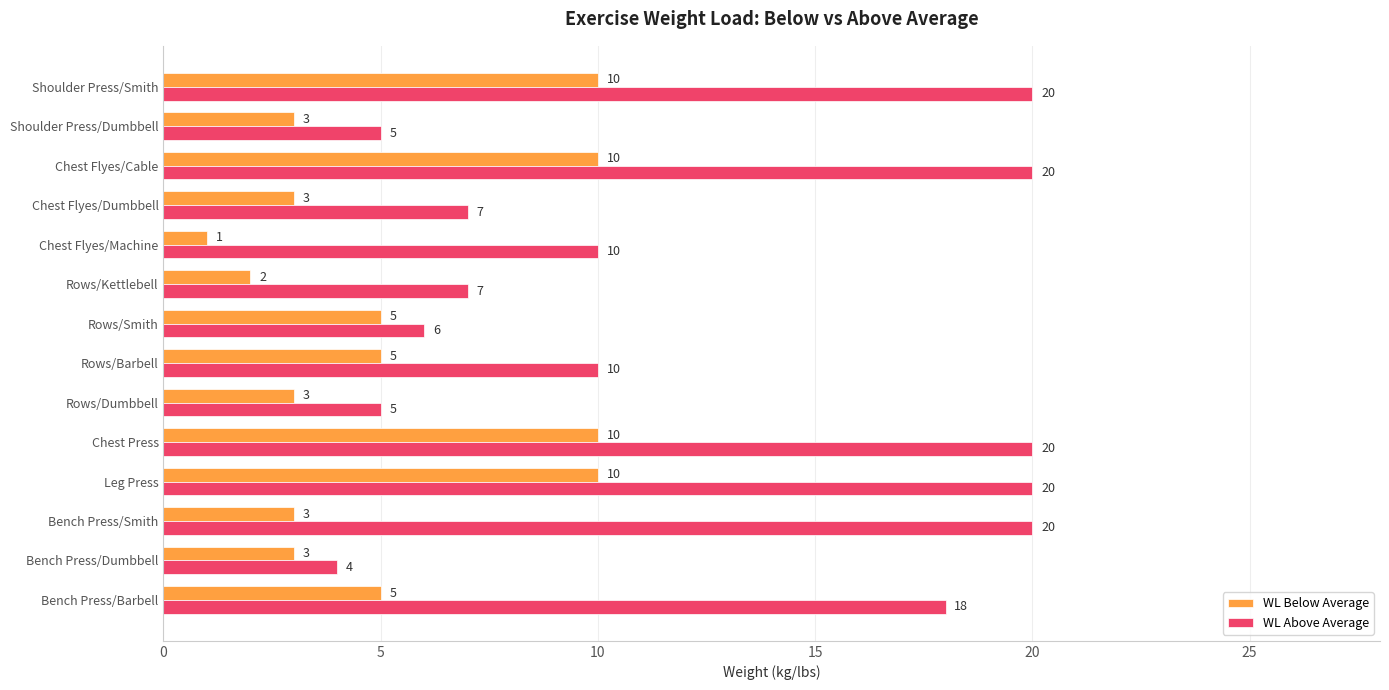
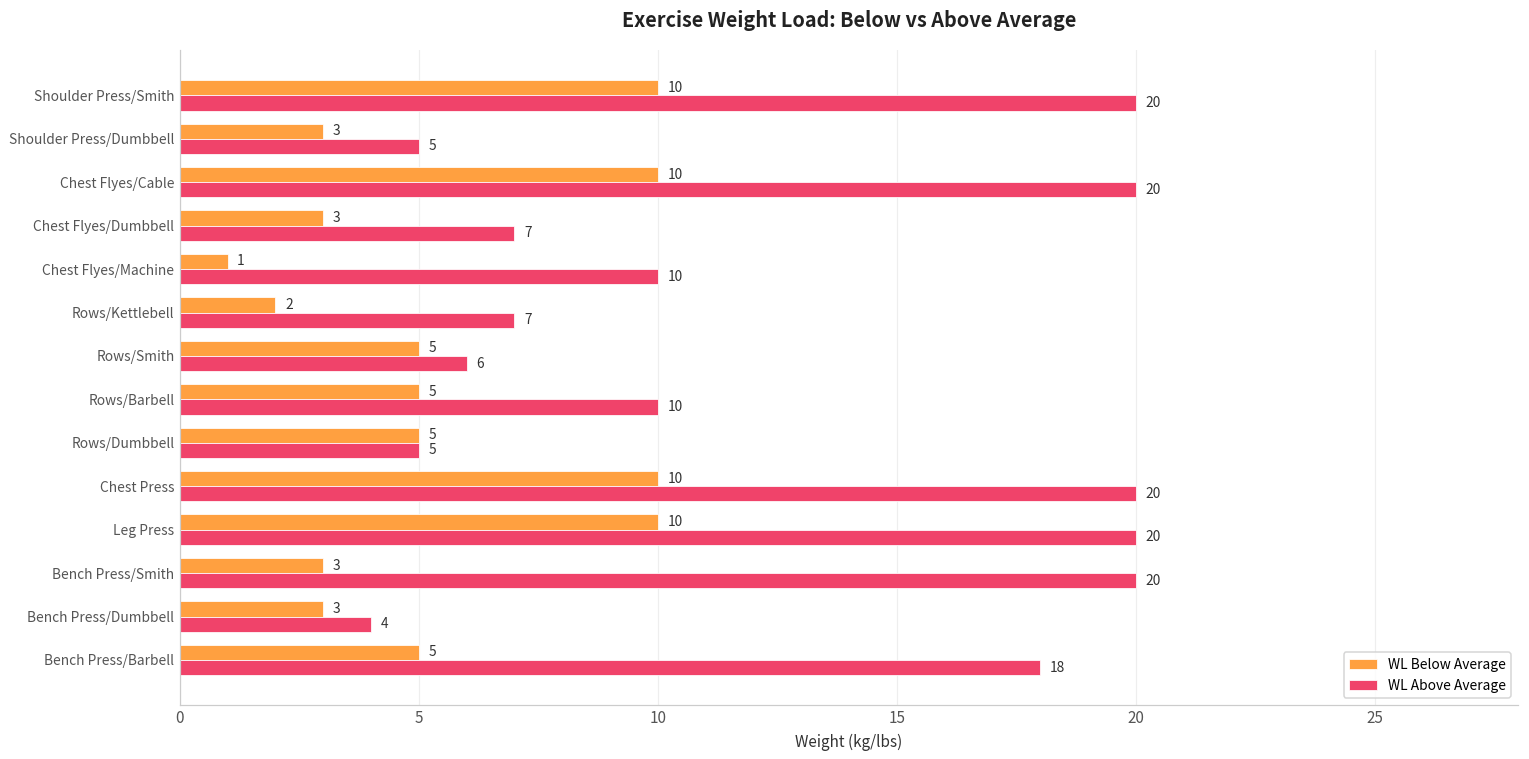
WL Below Average, Rows/Dumbbell: 3 -> 5
